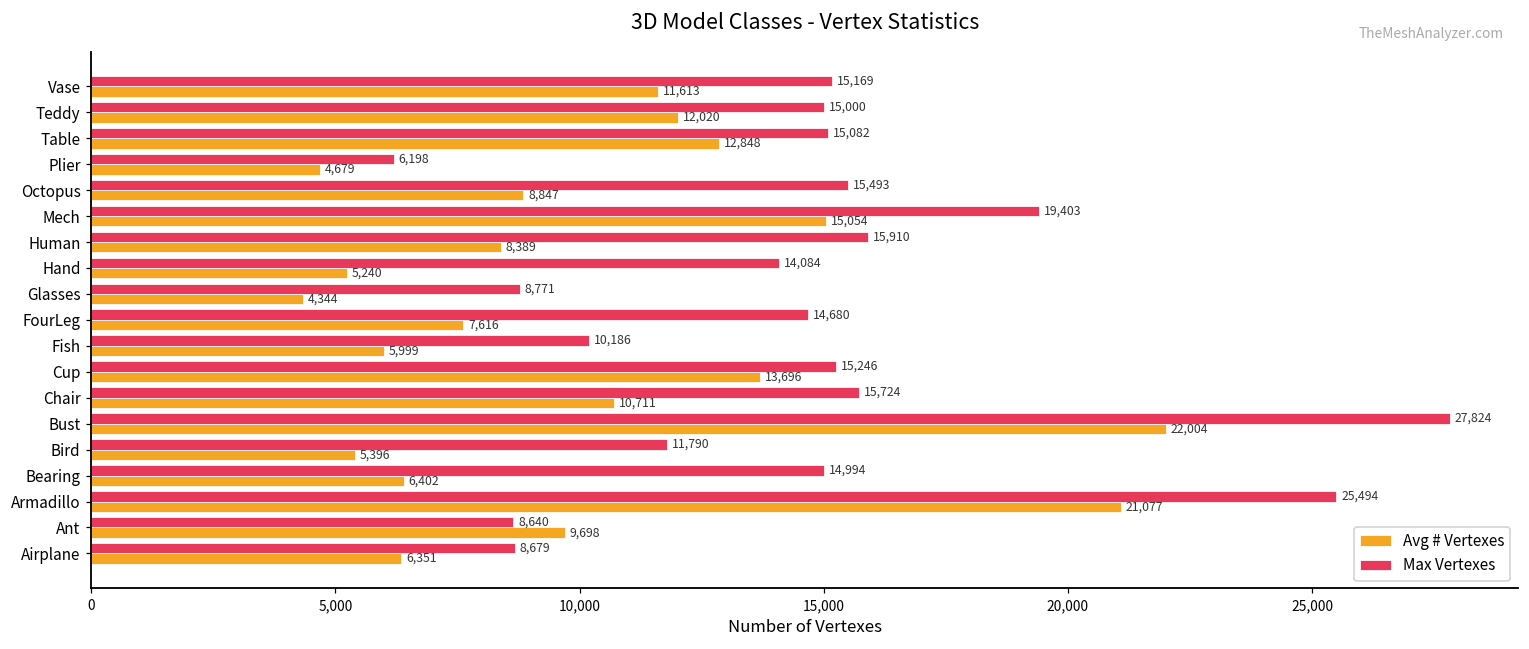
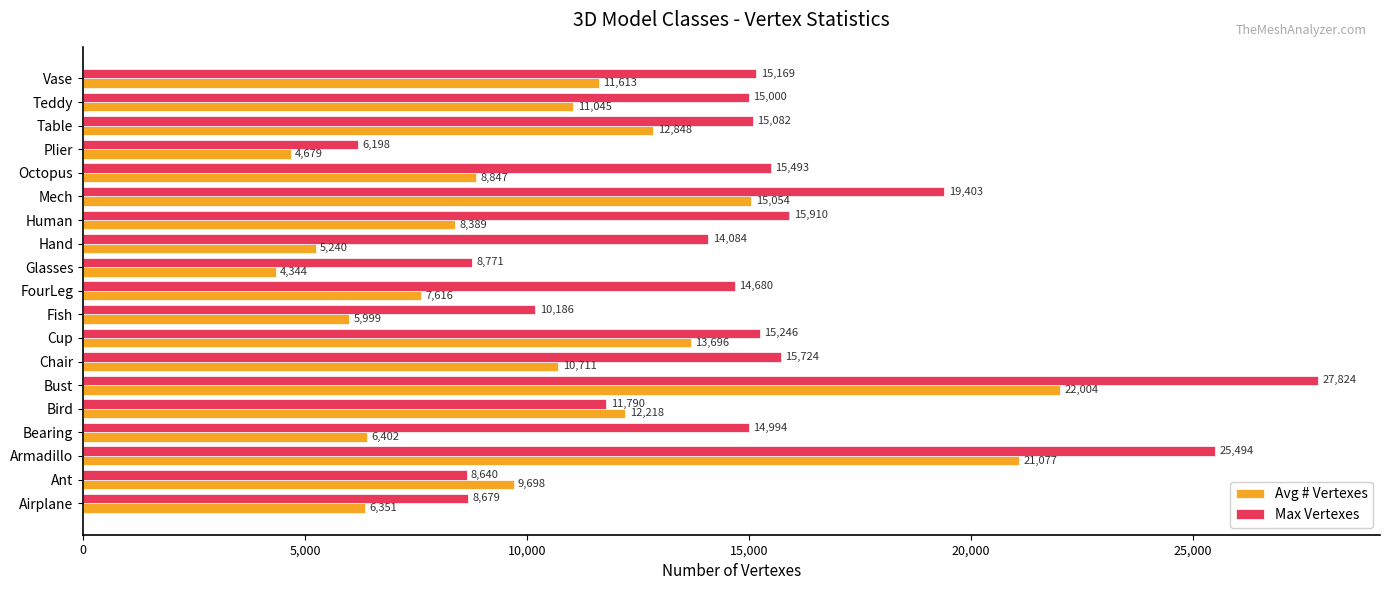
Avg # Vertexes, Teddy: 12,020 -> 11,045
Avg # Vertexes, Bird: 5,396 -> 12,218
